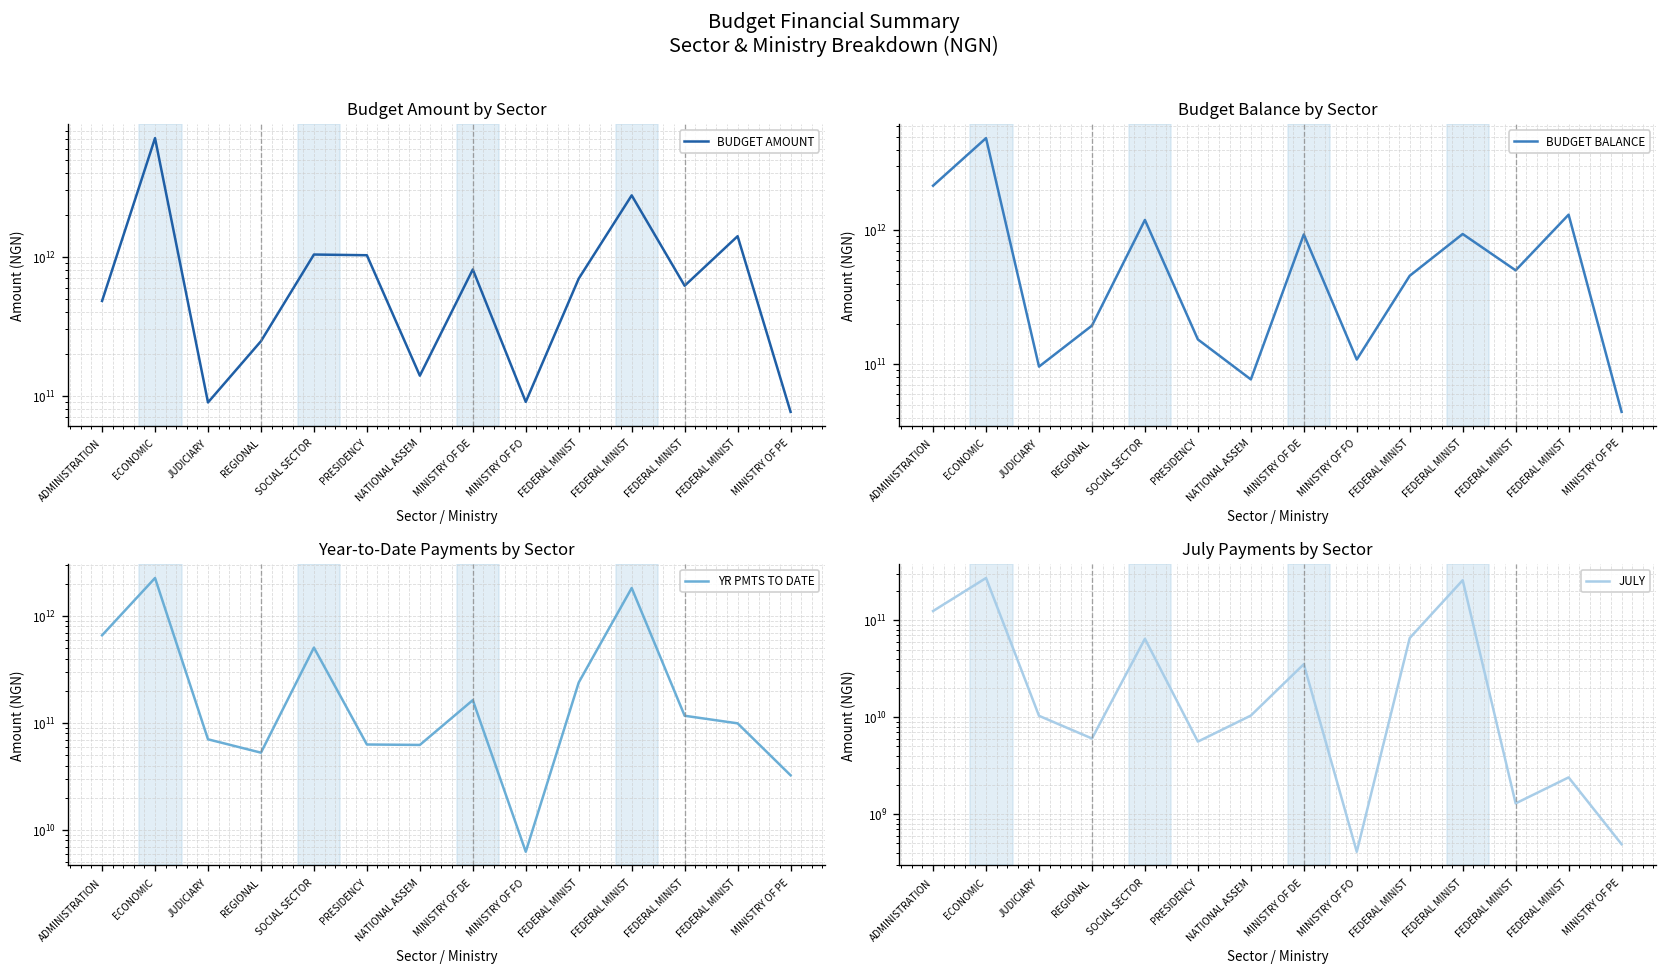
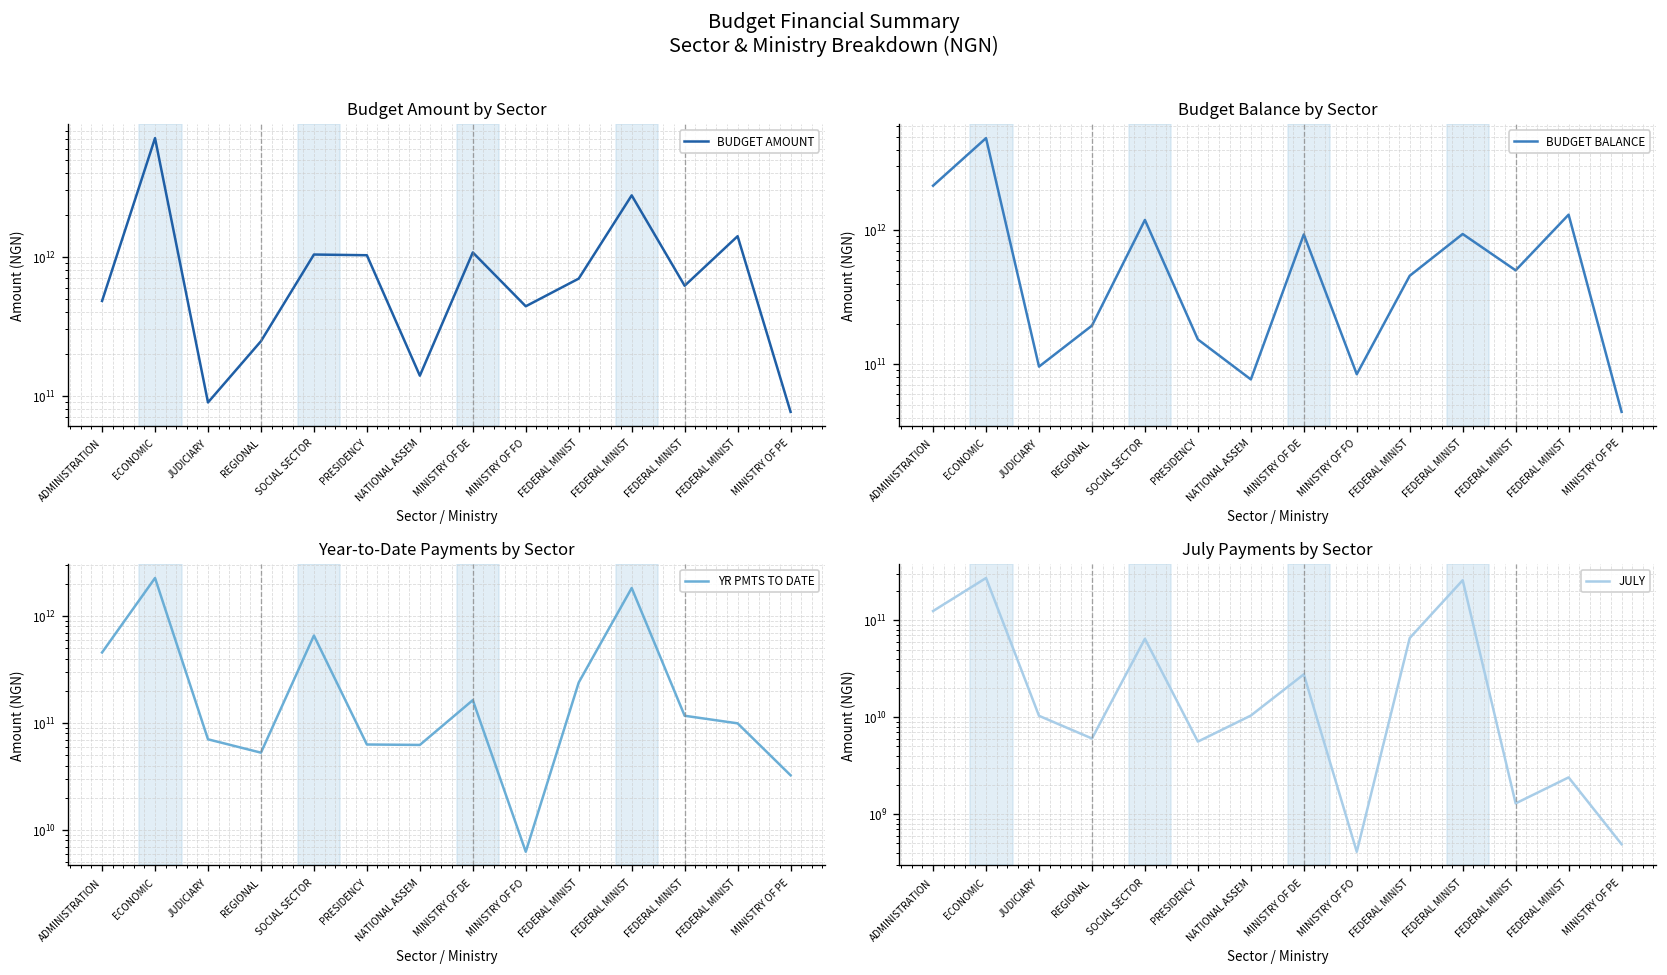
Budget Amount by Sector, MINISTRY OF DE: 800000000000 -> 1100000000000
Budget Amount by Sector, MINISTRY OF FO: 90000000000 -> 440000000000
Budget Balance by Sector, MINISTRY OF FO: 110000000000 -> 80000000000
Year-to-Date Payments by Sector, ADMINISTRATION: 700000000000 -> 500000000000
Year-to-Date Payments by Sector, SOCIAL SECTOR: 500000000000 -> 700000000000
July Payments by Sector, MINISTRY OF DE: 40000000000 -> 28000000000
